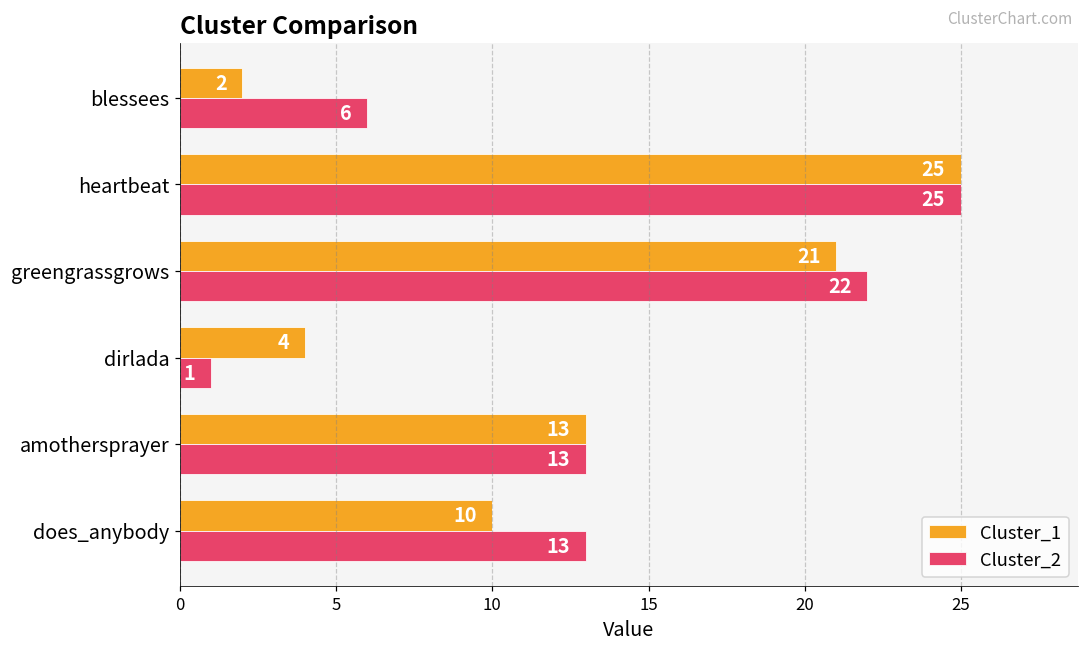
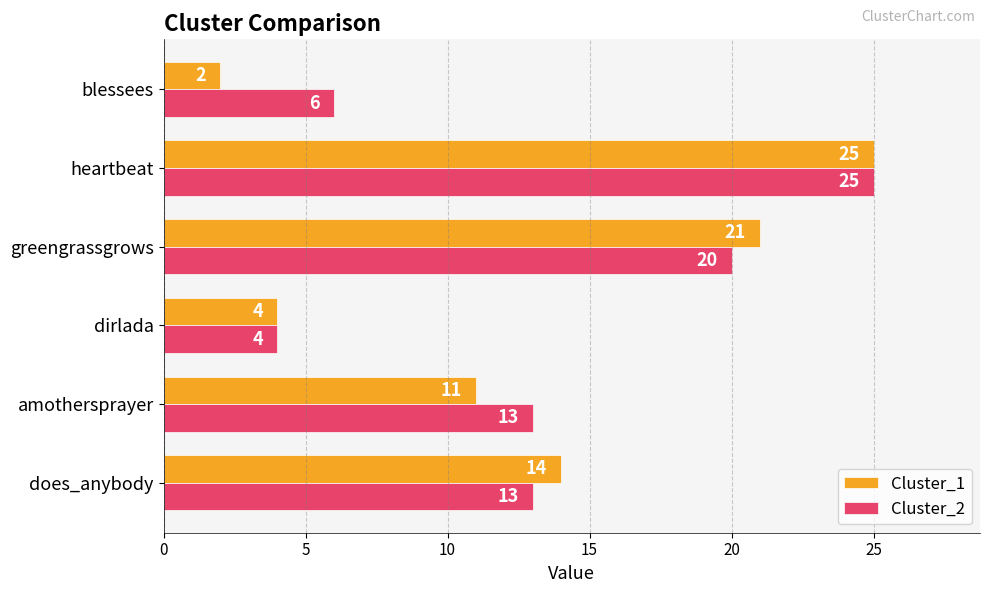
Cluster_2, greengrassgrows: 22 -> 20
Cluster_2, dirlada: 1 -> 4
Cluster_1, amothersprayer: 13 -> 11
Cluster_1, does_anybody: 10 -> 14
